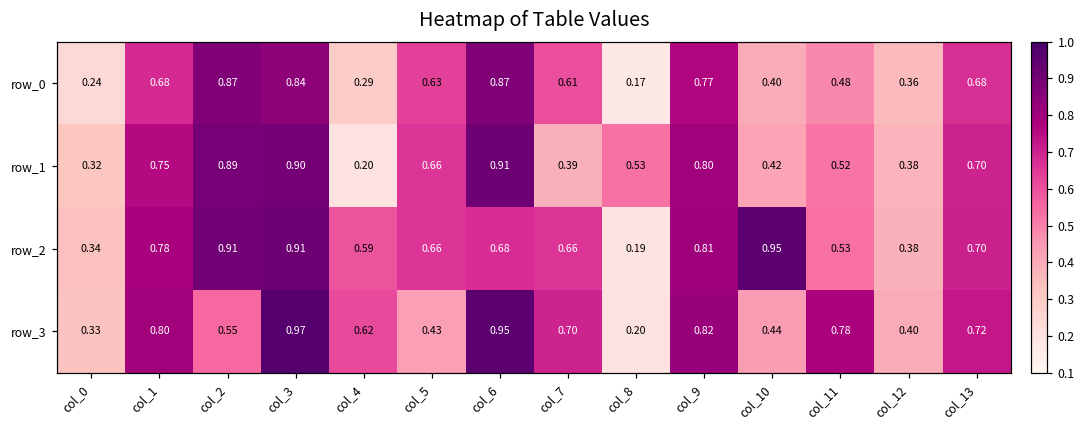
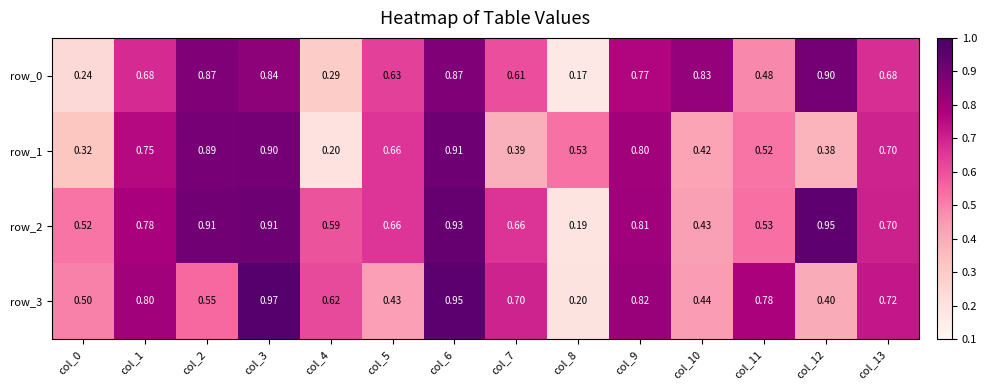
row_0, col_10: 0.40 -> 0.83
row_0, col_12: 0.36 -> 0.90
row_2, col_0: 0.34 -> 0.52
row_2, col_6: 0.68 -> 0.93
row_2, col_10: 0.95 -> 0.43
row_2, col_12: 0.38 -> 0.95
row_3, col_0: 0.33 -> 0.50
